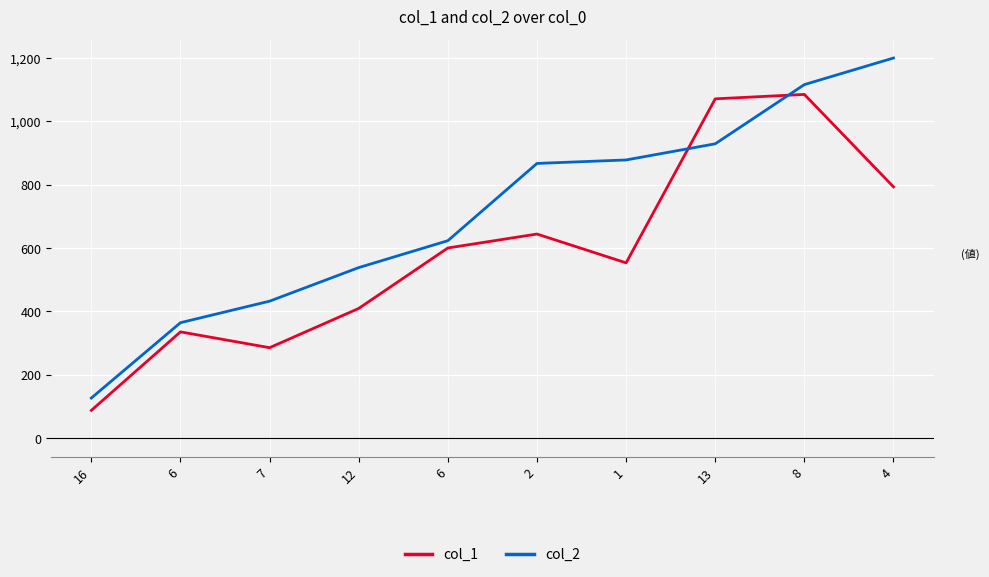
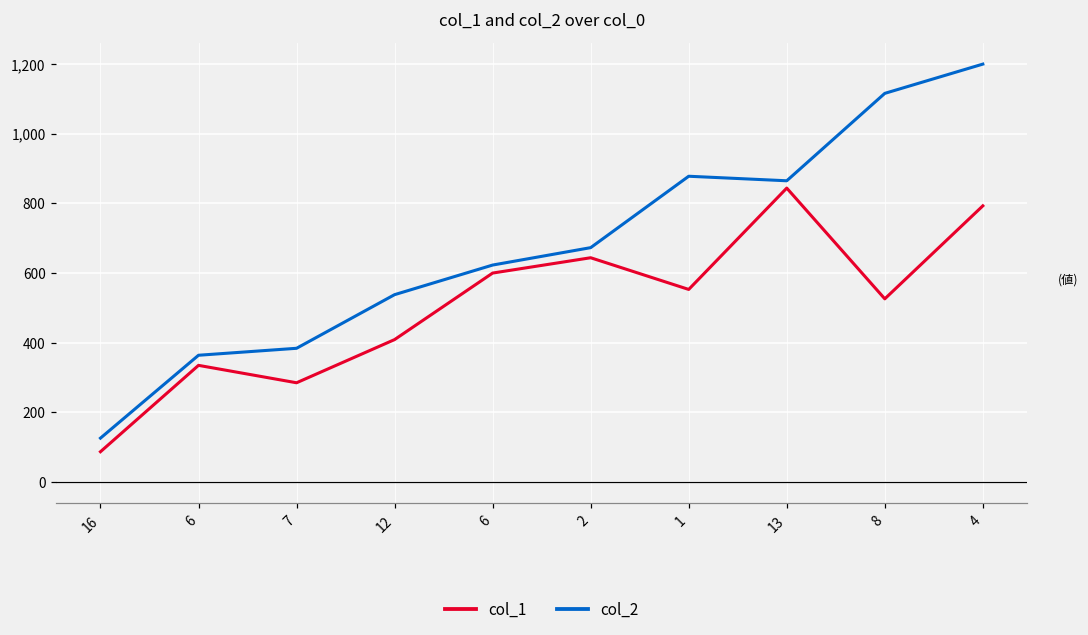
col_2, 7: 430 -> 380
col_2, 2: 870 -> 670
col_1, 13: 1,070 -> 840
col_2, 13: 930 -> 870
col_1, 8: 1,090 -> 530
